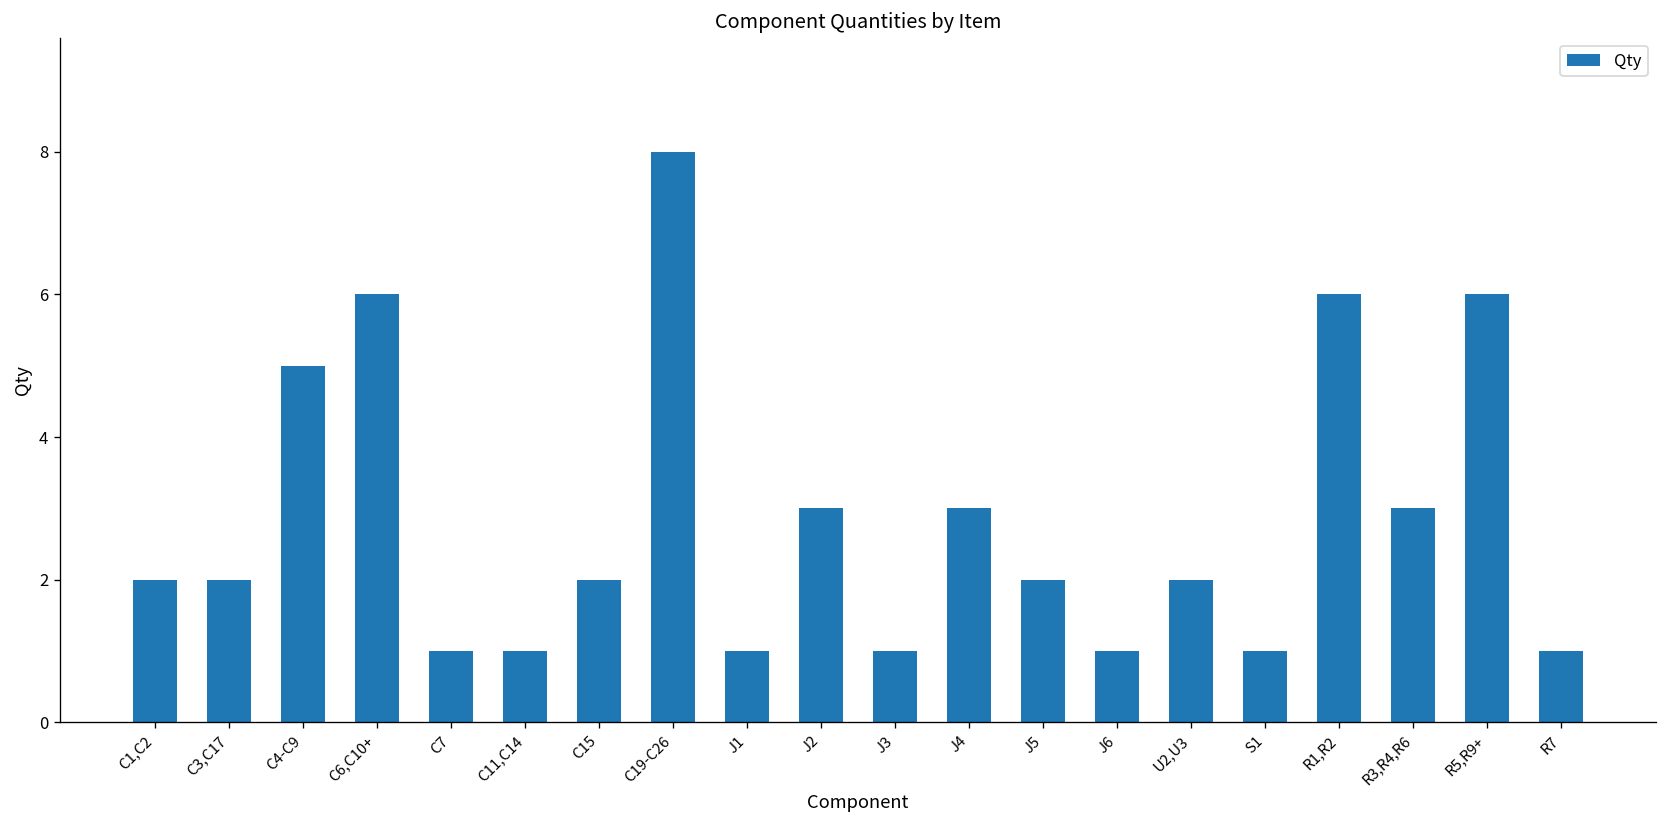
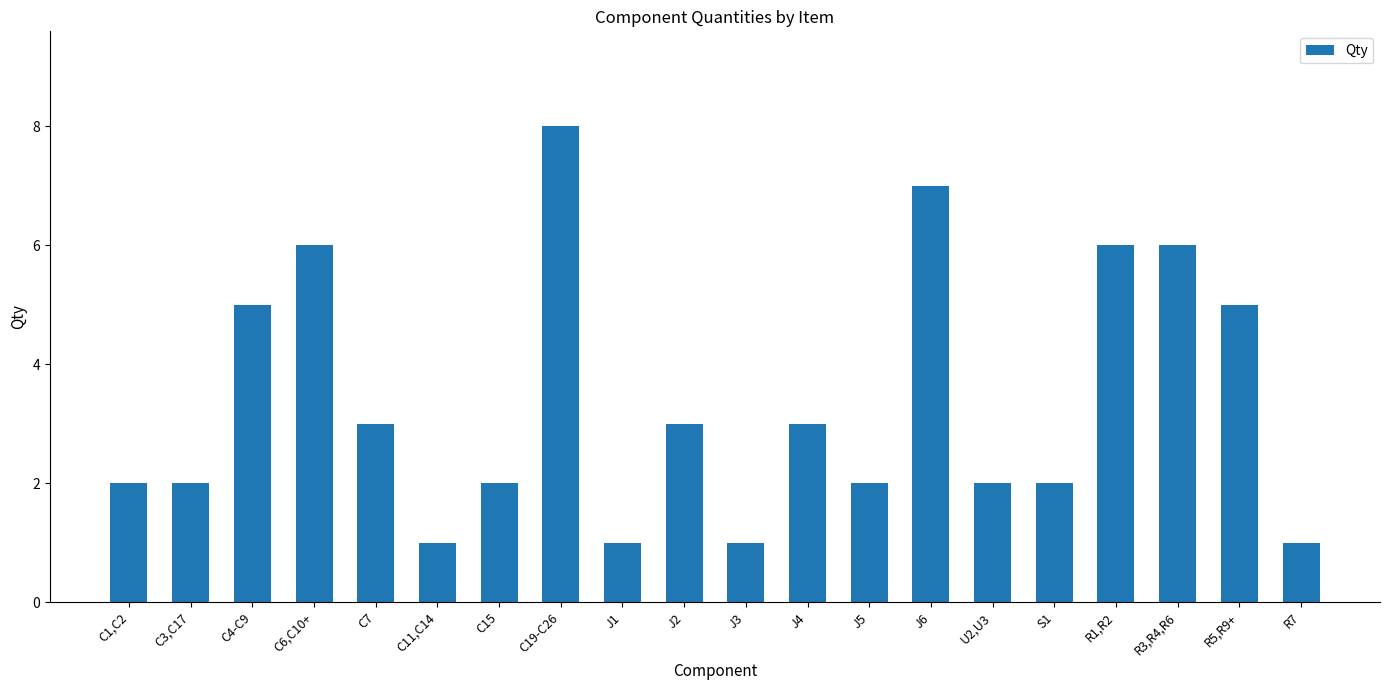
C7: 1 -> 3
J6: 1 -> 7
S1: 1 -> 2
R3,R4,R6: 3 -> 6
R5,R9+: 6 -> 5
